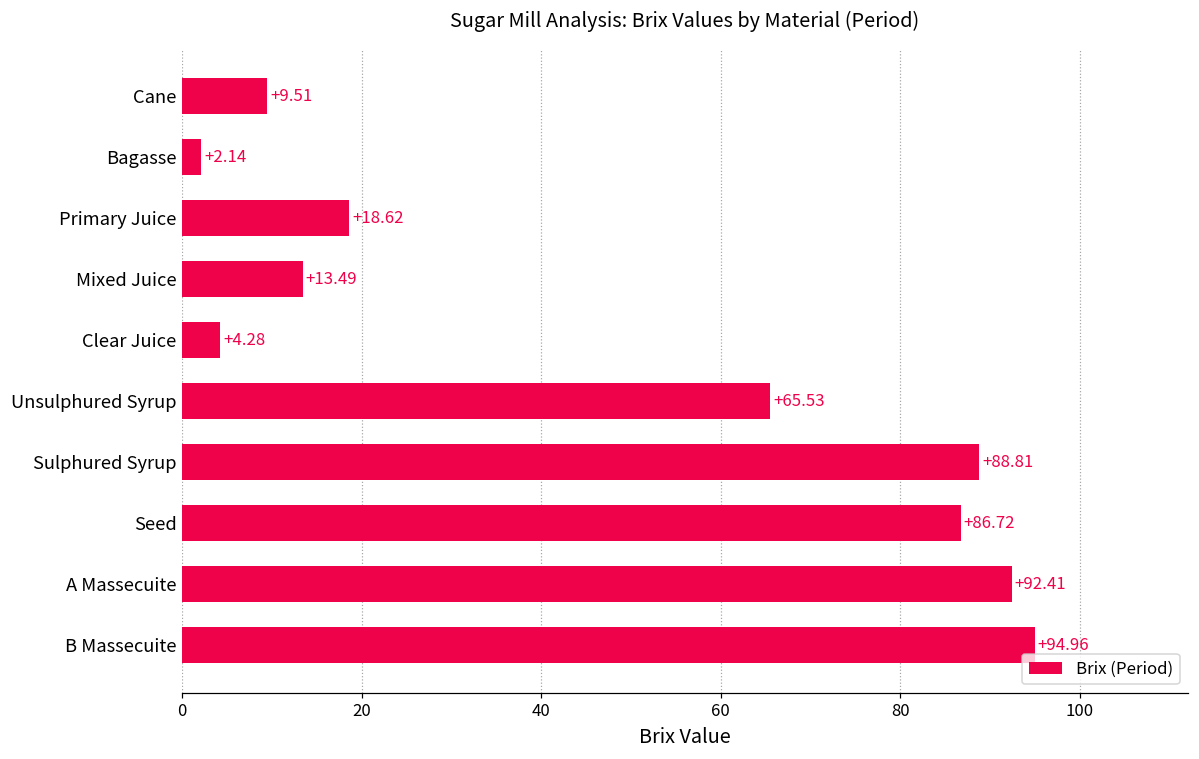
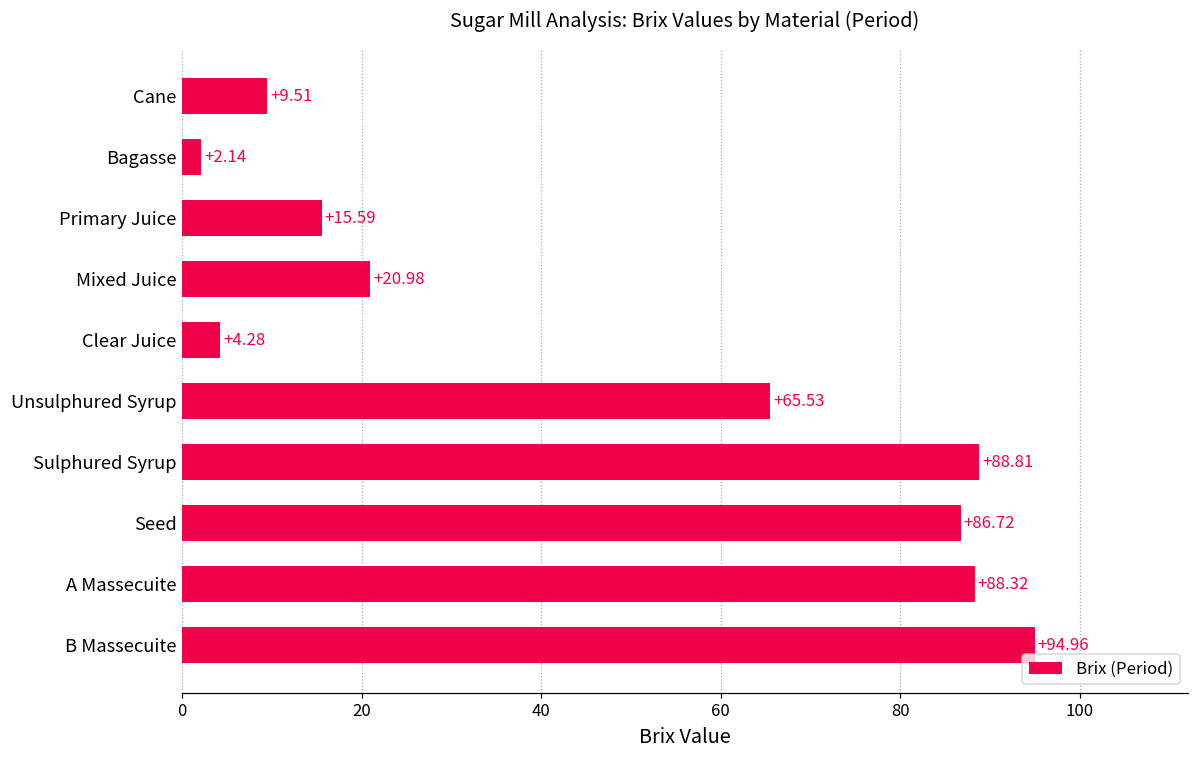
Primary Juice: +18.62 -> +15.59
Mixed Juice: +13.49 -> +20.98
A Massecuite: +92.41 -> +88.32
